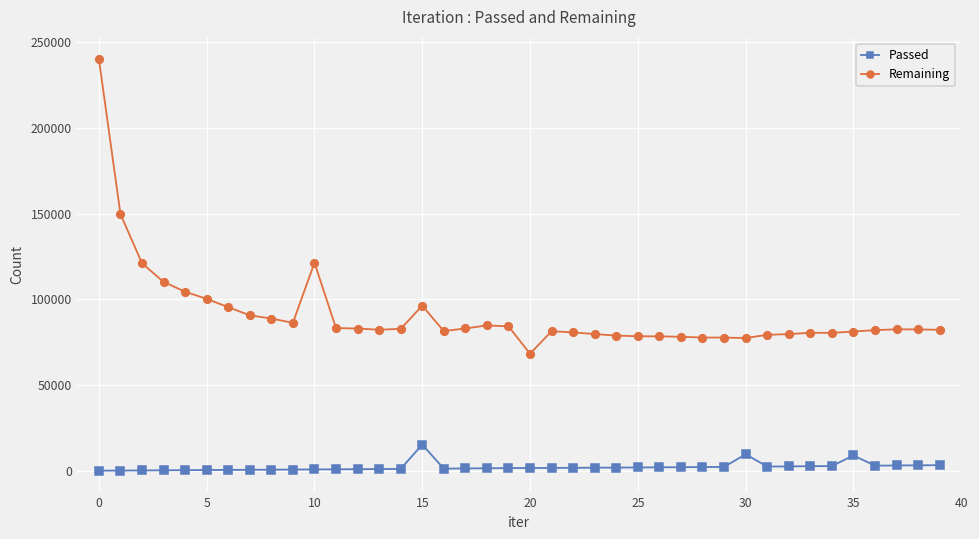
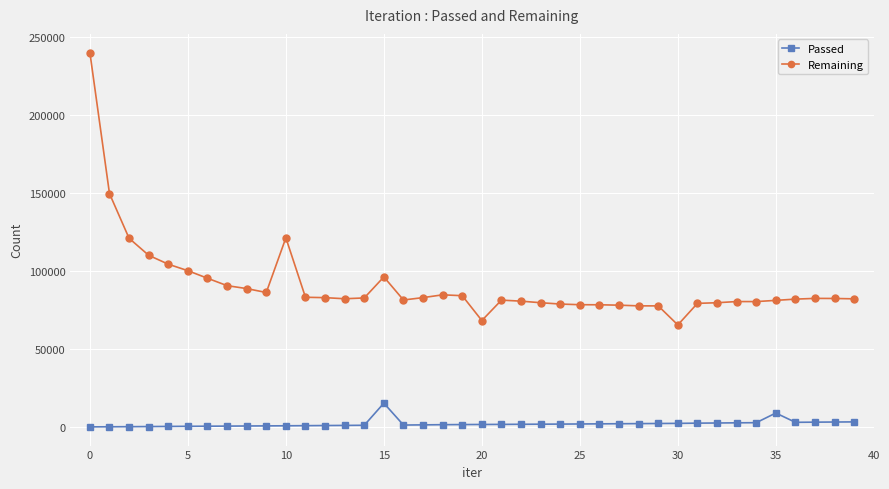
Passed, 30: 10000 -> 2000
Remaining, 30: 78000 -> 66000
